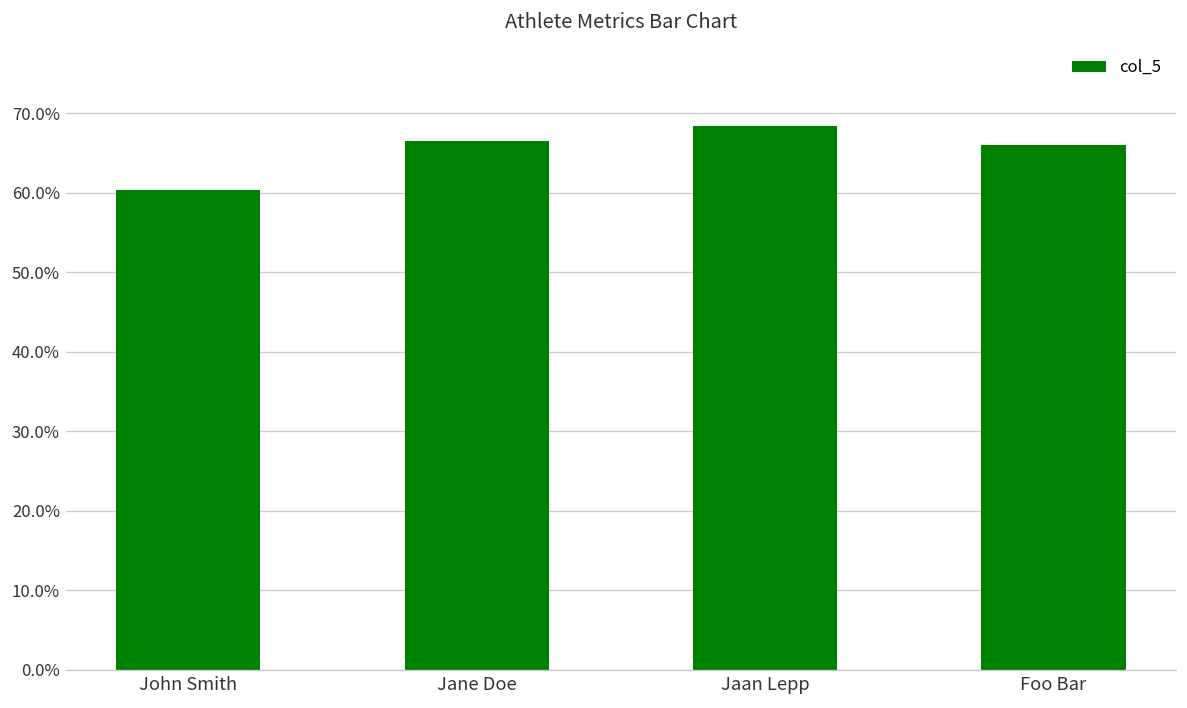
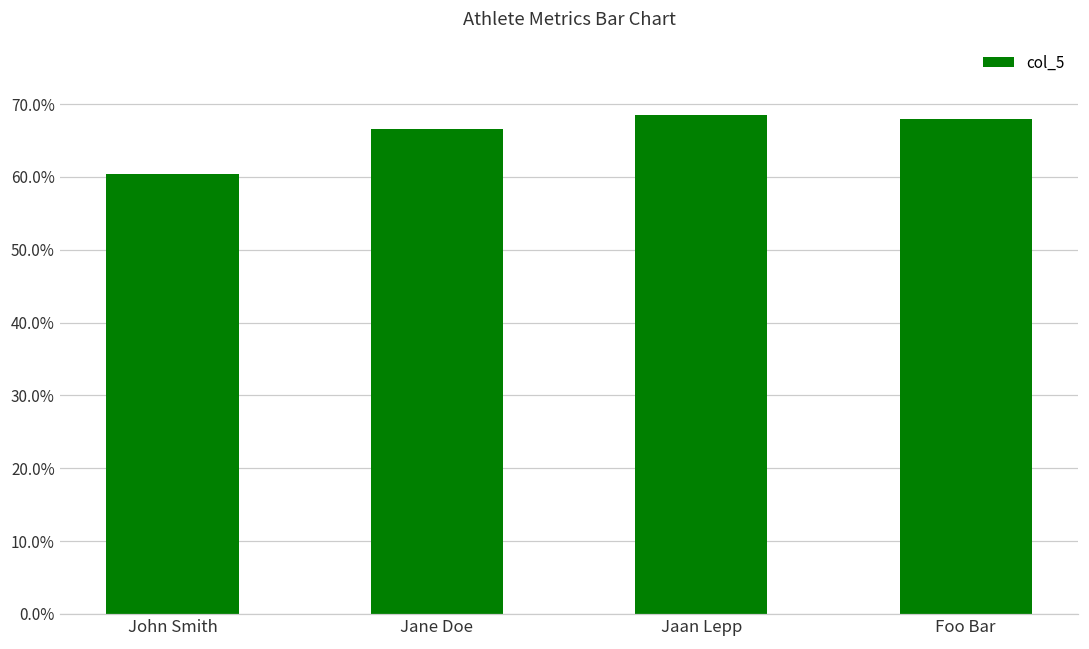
Foo Bar: 66% -> 68%
